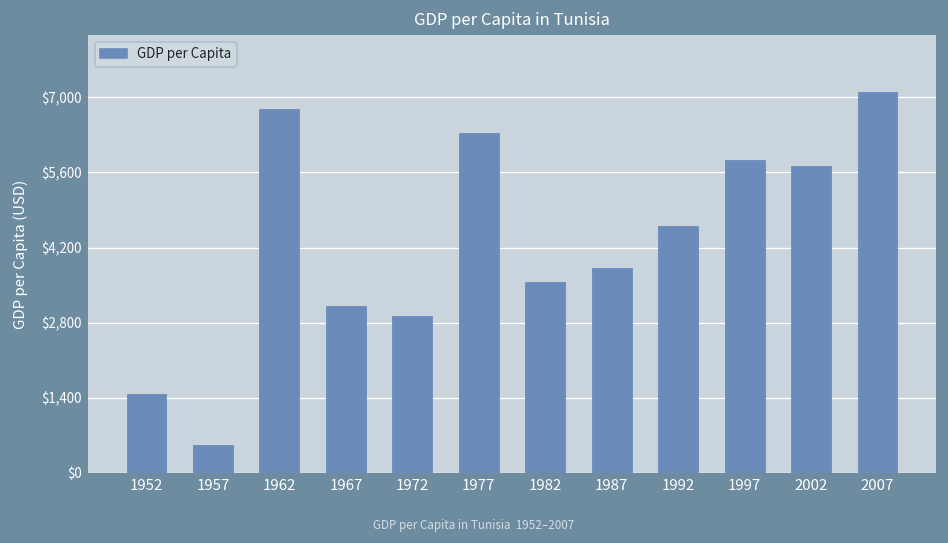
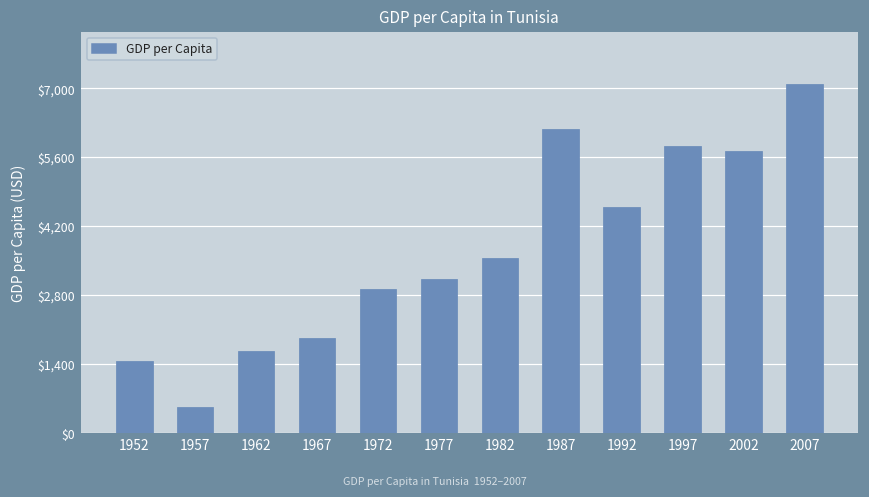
1962: $6,800 -> $1,700
1967: $3,100 -> $1,900
1977: $6,300 -> $3,100
1987: $3,800 -> $6,200
